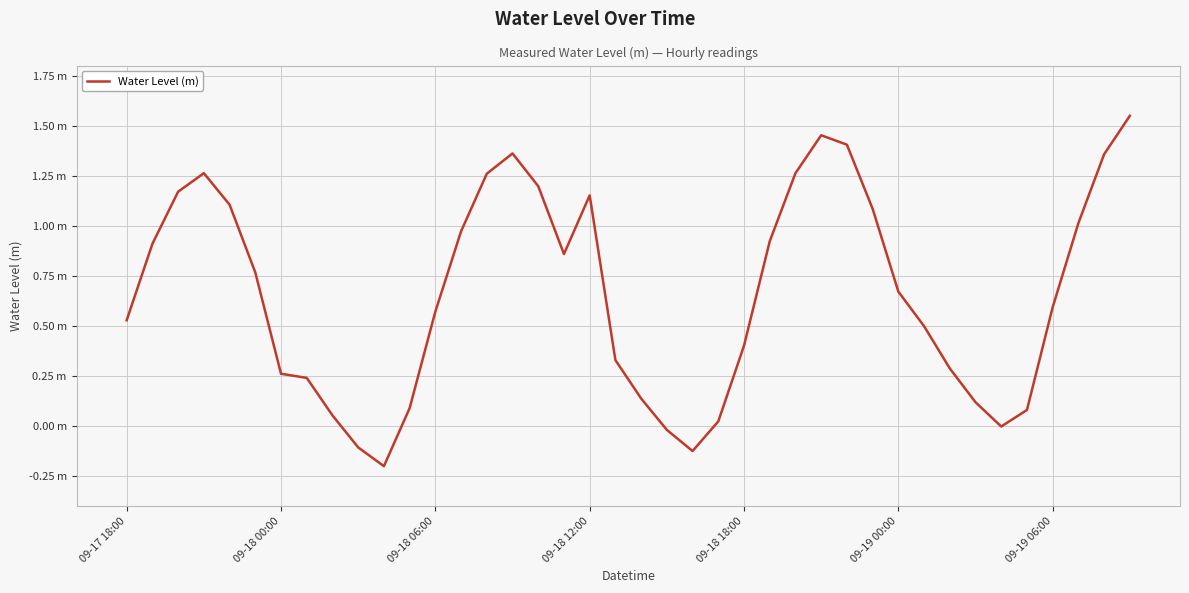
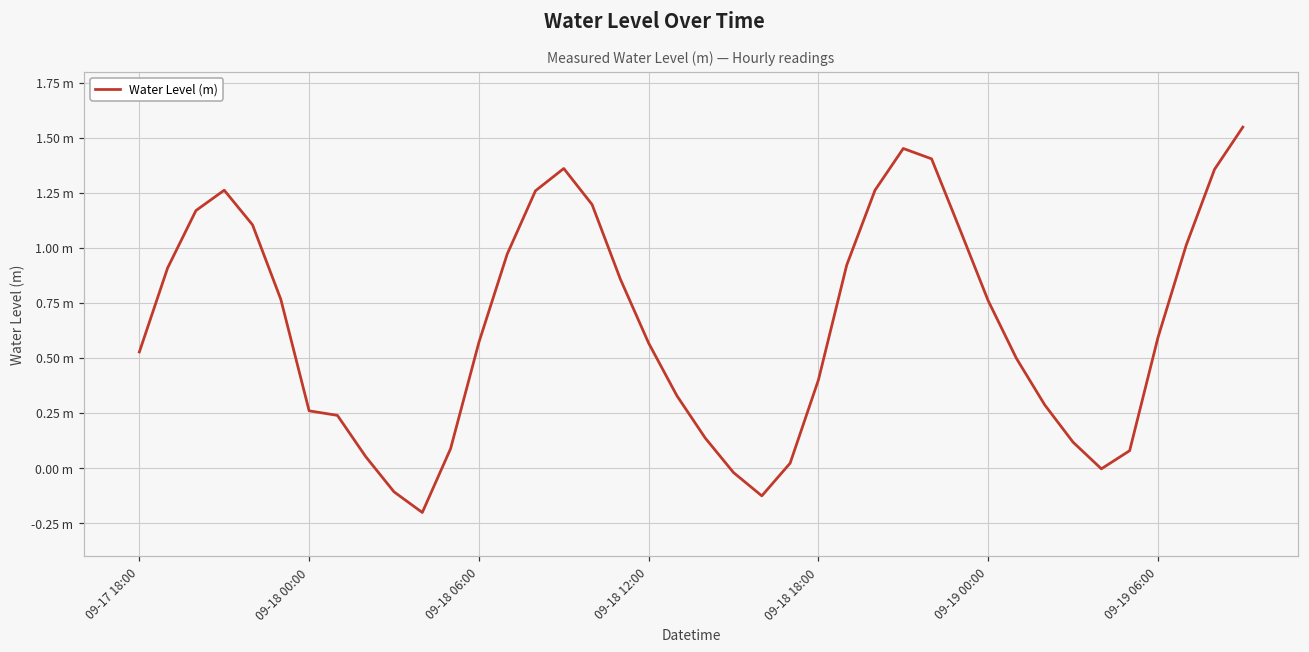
09-18 12:00: 1.15 m -> 0.57 m
09-19 00:00: 0.67 m -> 0.76 m
